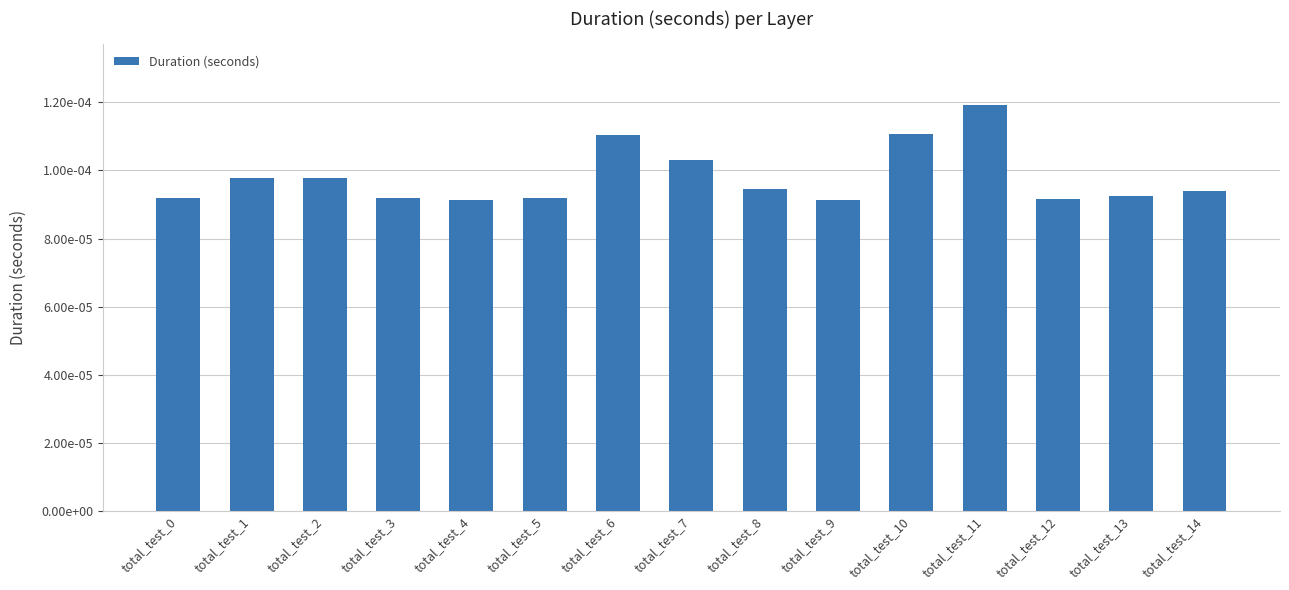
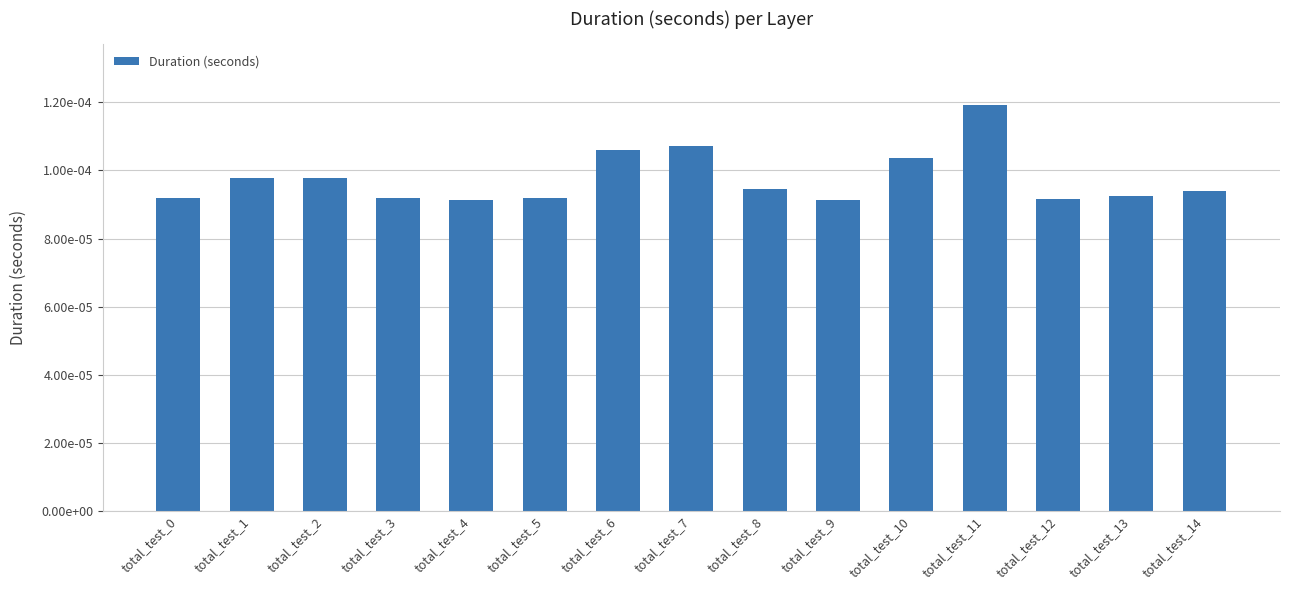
total_test_6: 0.000110 -> 0.000106
total_test_7: 0.000103 -> 0.000107
total_test_10: 0.000111 -> 0.000104
